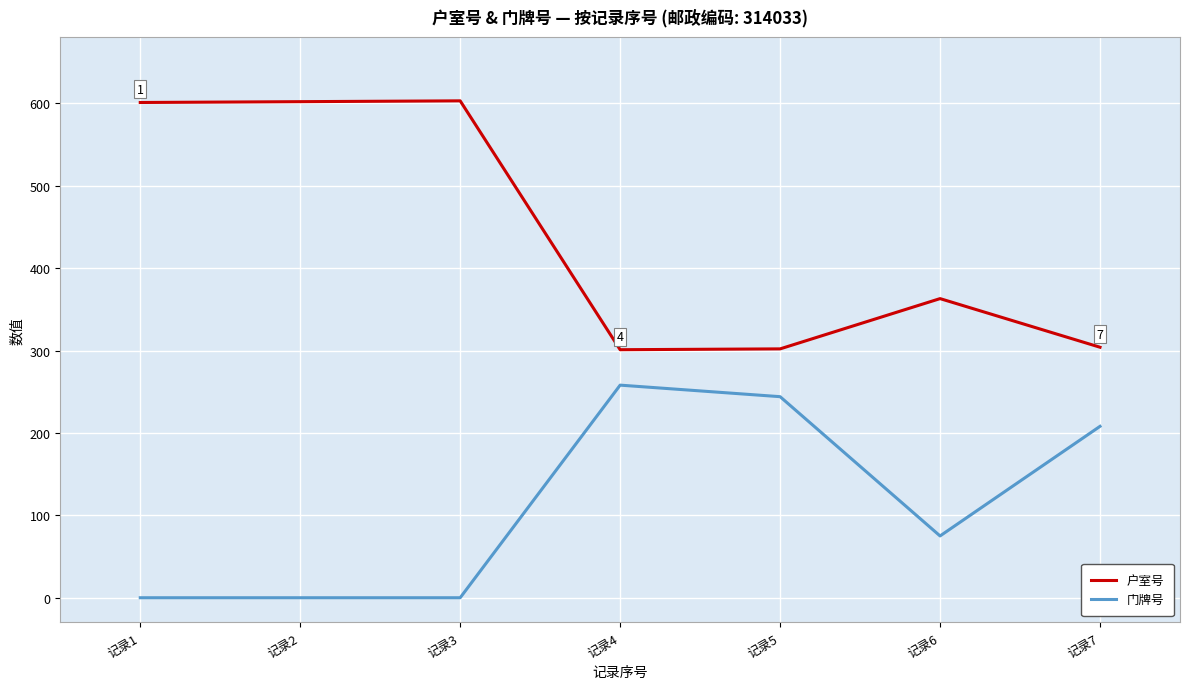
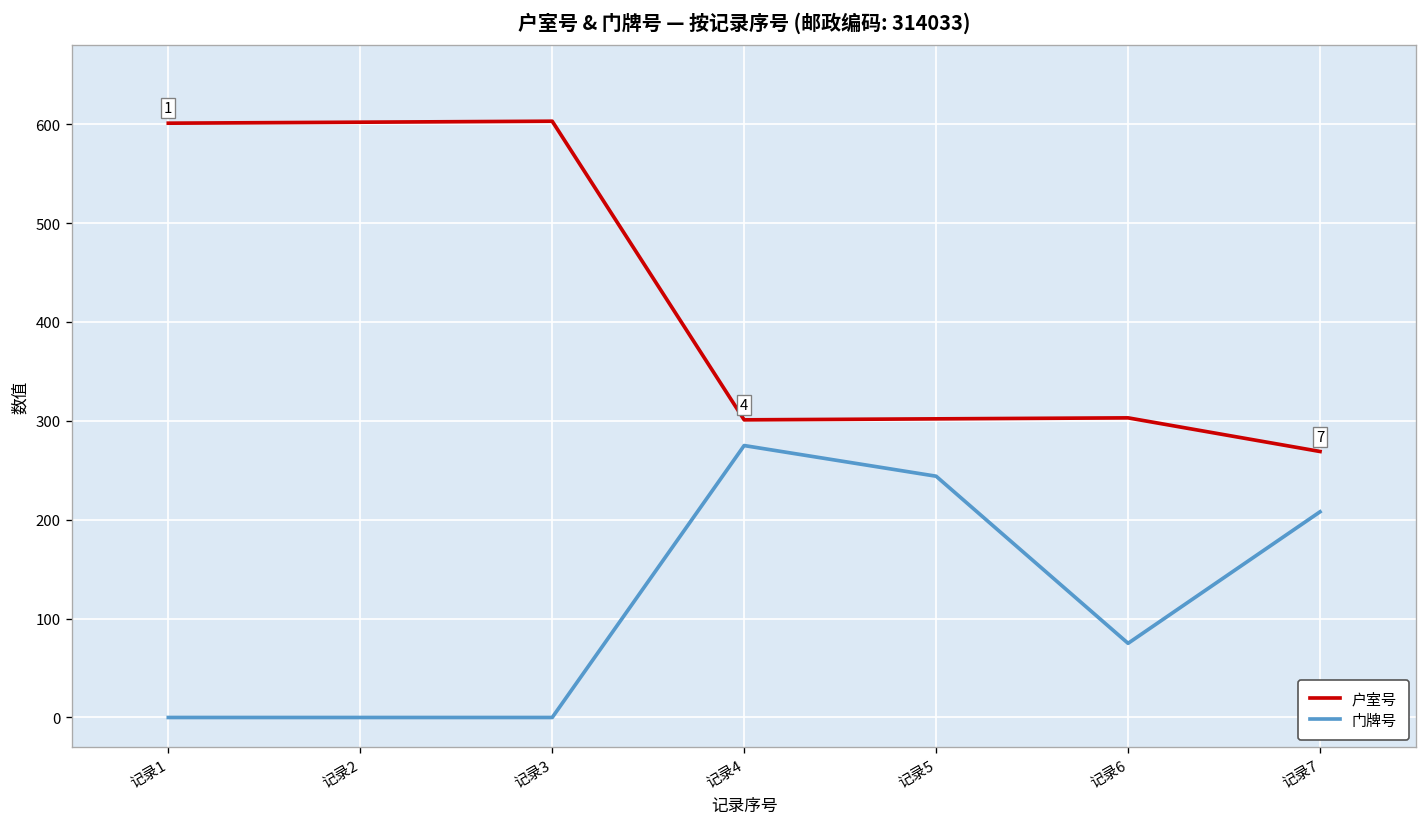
门牌号, 记录4: 260 -> 280
户室号, 记录6: 360 -> 300
户室号, 记录7: 300 -> 270
